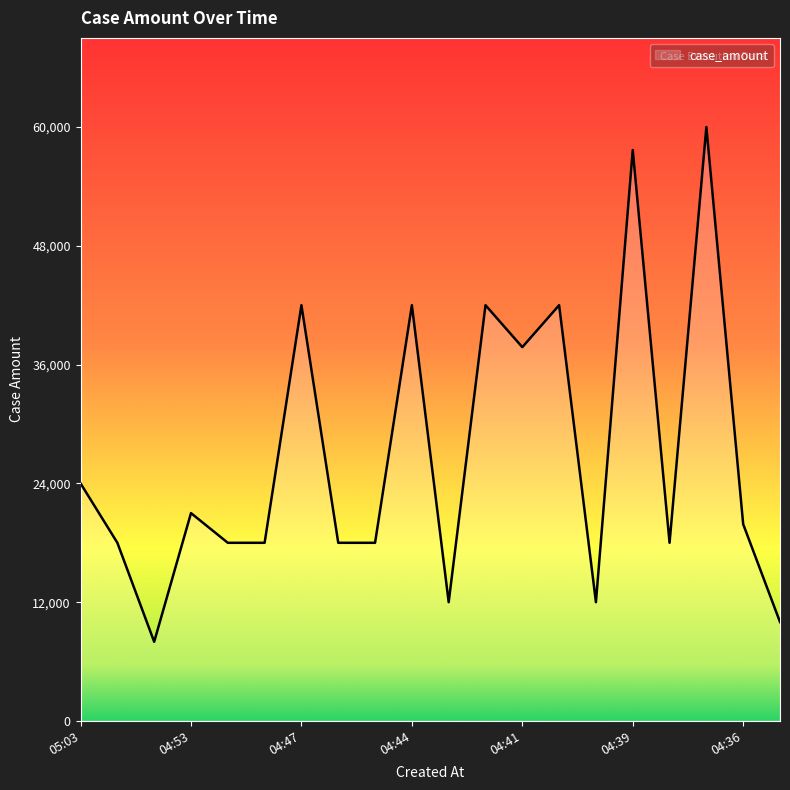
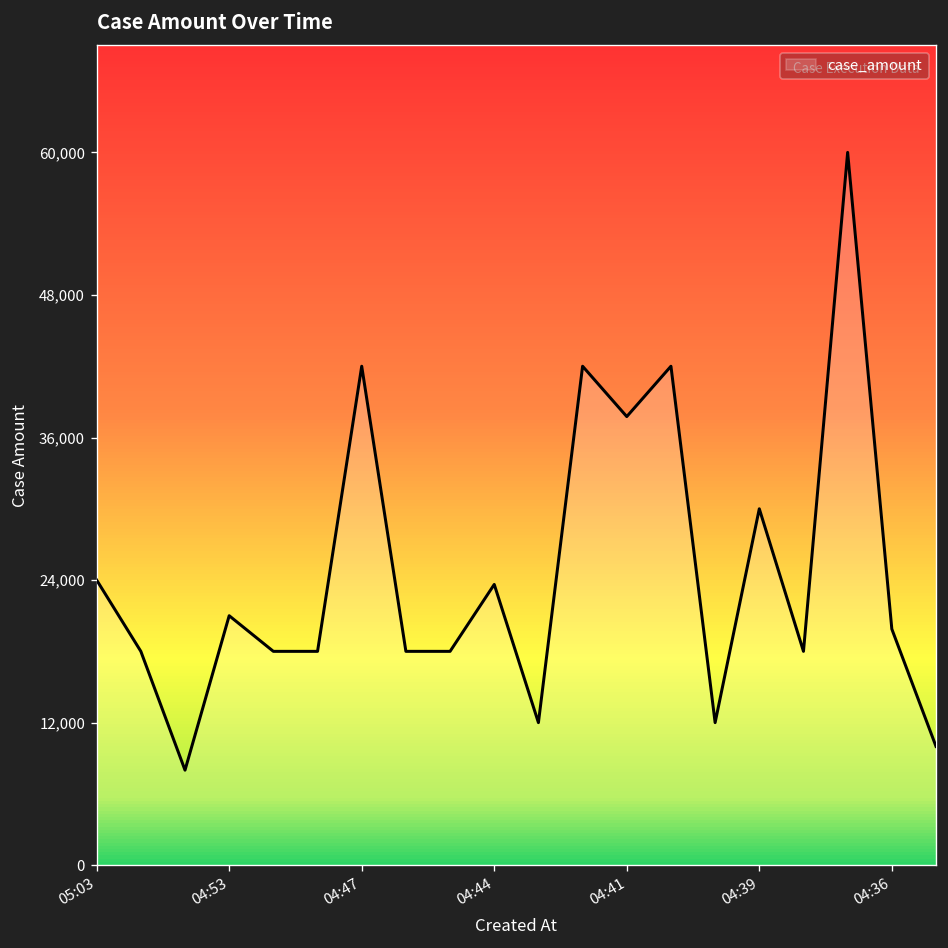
04:44: 42,000 -> 24,000
04:39: 58,000 -> 30,000
